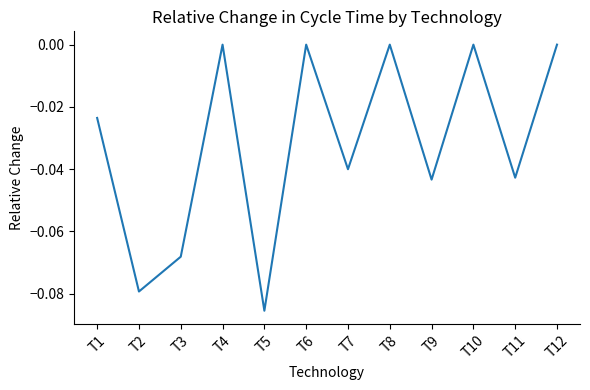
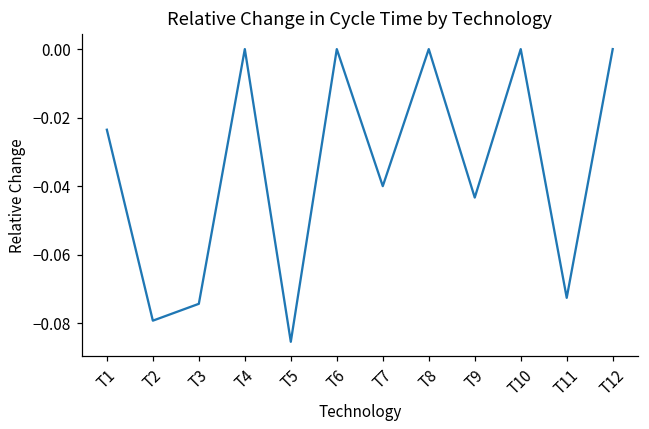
T3: -0.068 -> -0.074
T11: -0.043 -> -0.073
